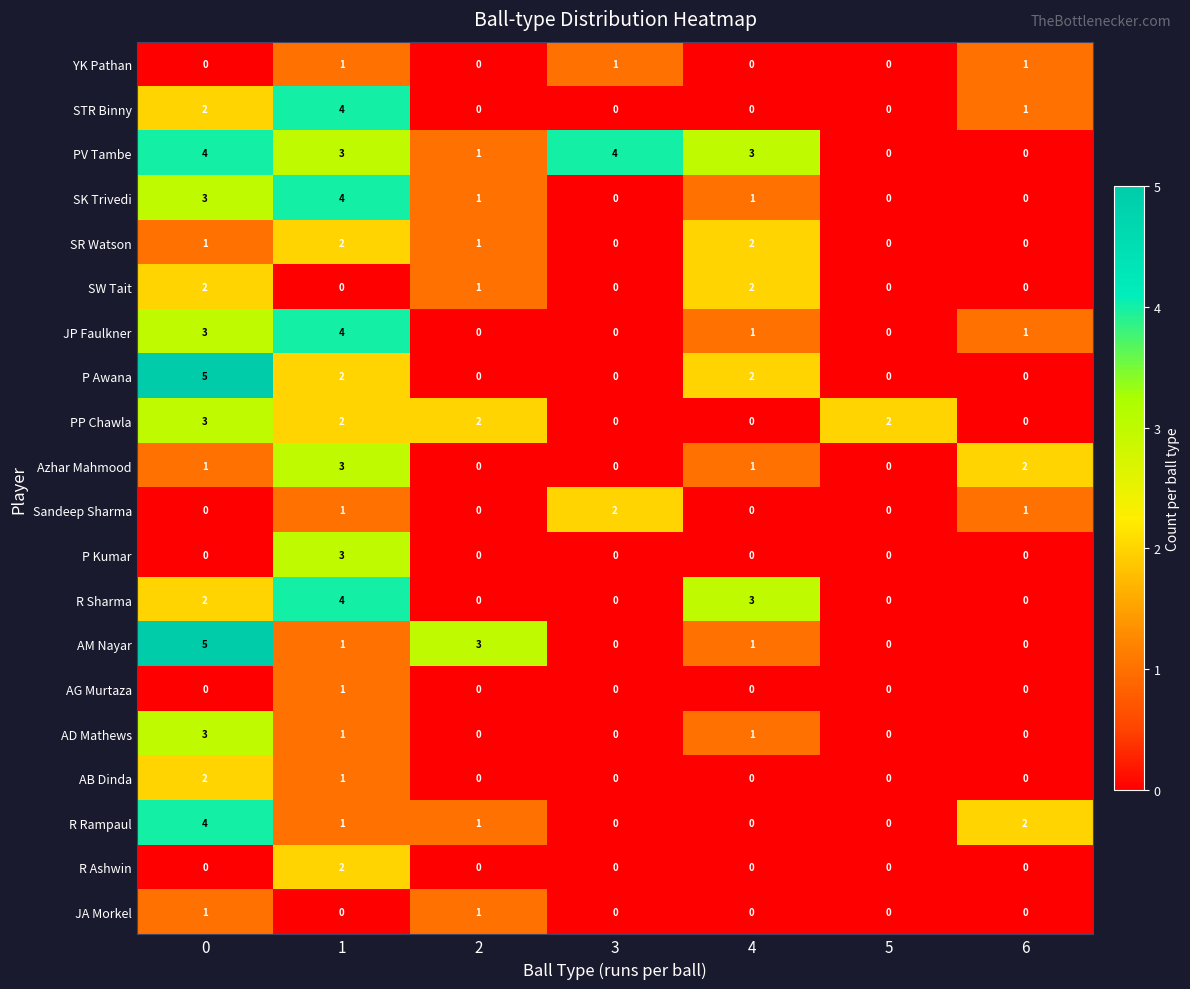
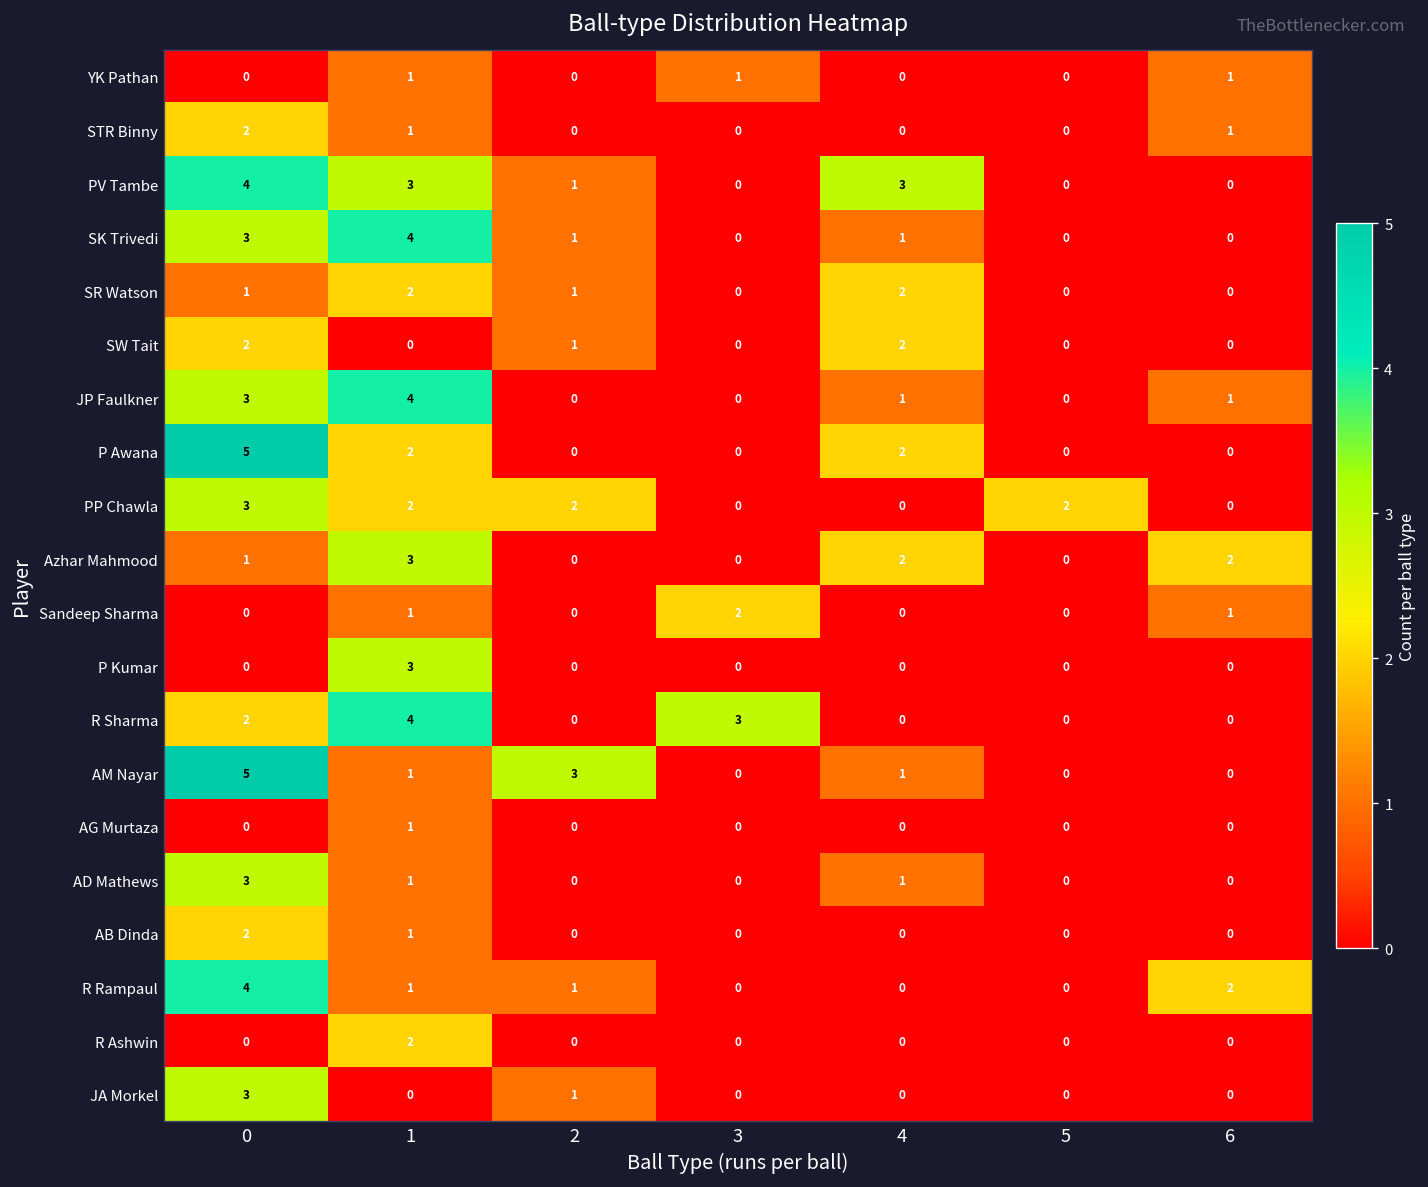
STR Binny, 1: 4 -> 1
PV Tambe, 3: 4 -> 0
Azhar Mahmood, 4: 1 -> 2
R Sharma, 3: 0 -> 3
R Sharma, 4: 3 -> 0
JA Morkel, 0: 1 -> 3
